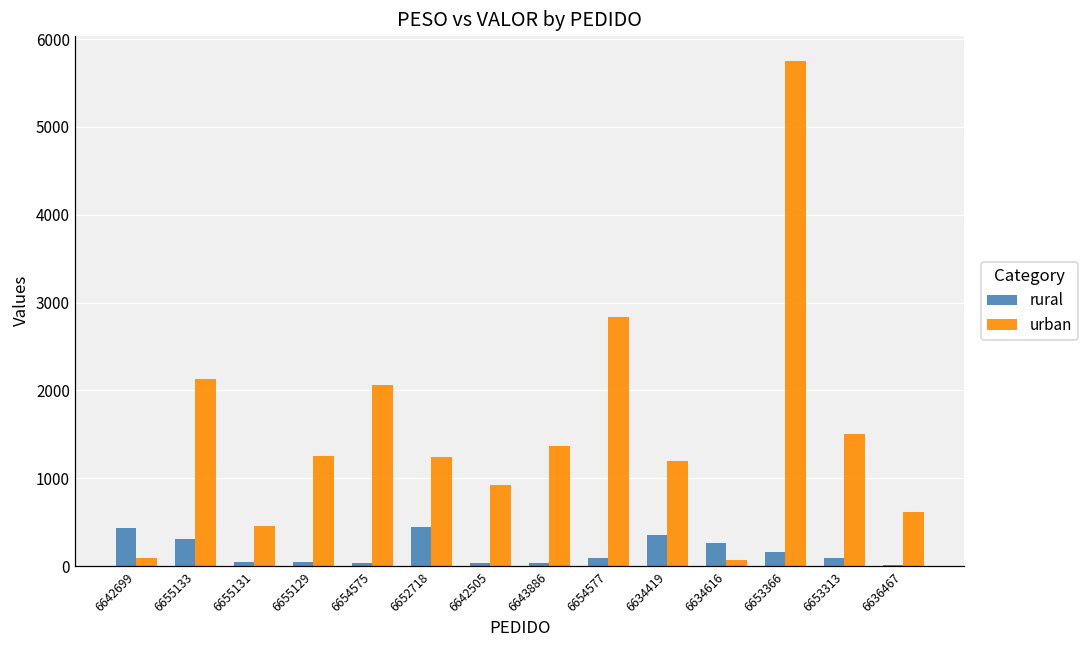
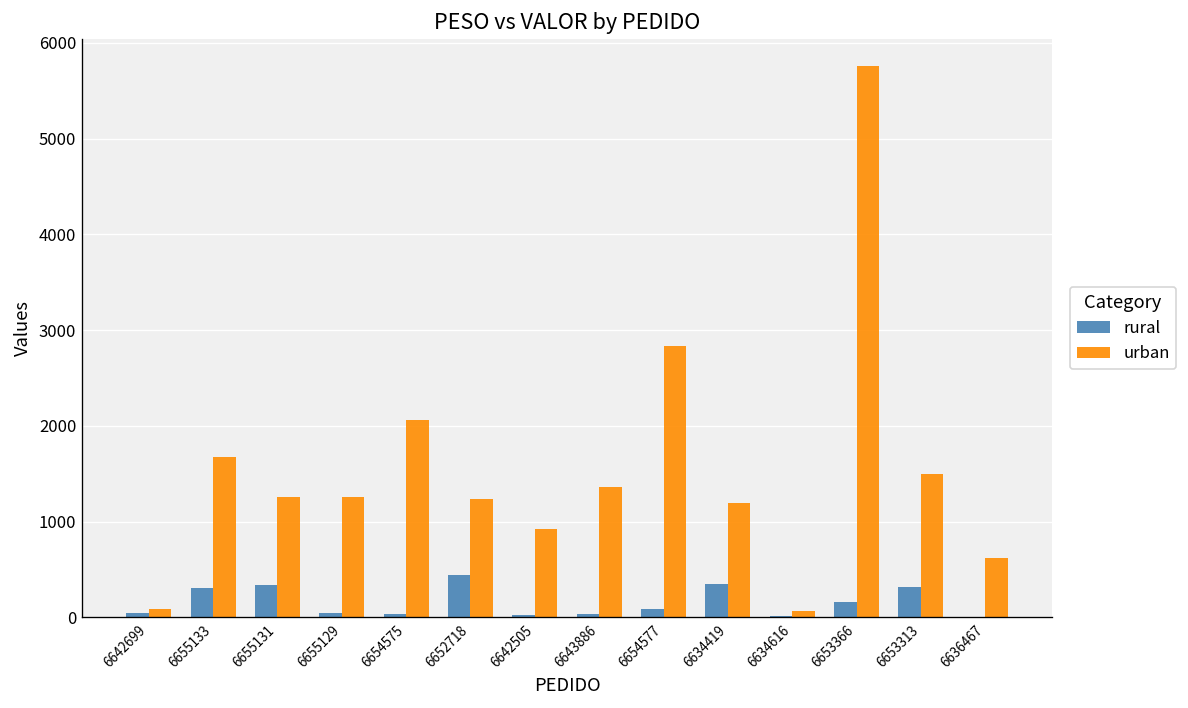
rural, 6642699: 400 -> 0
urban, 6655133: 2100 -> 1700
rural, 6655131: 0 -> 300
urban, 6655131: 500 -> 1300
rural, 6634616: 300 -> 0
rural, 6653313: 100 -> 300
